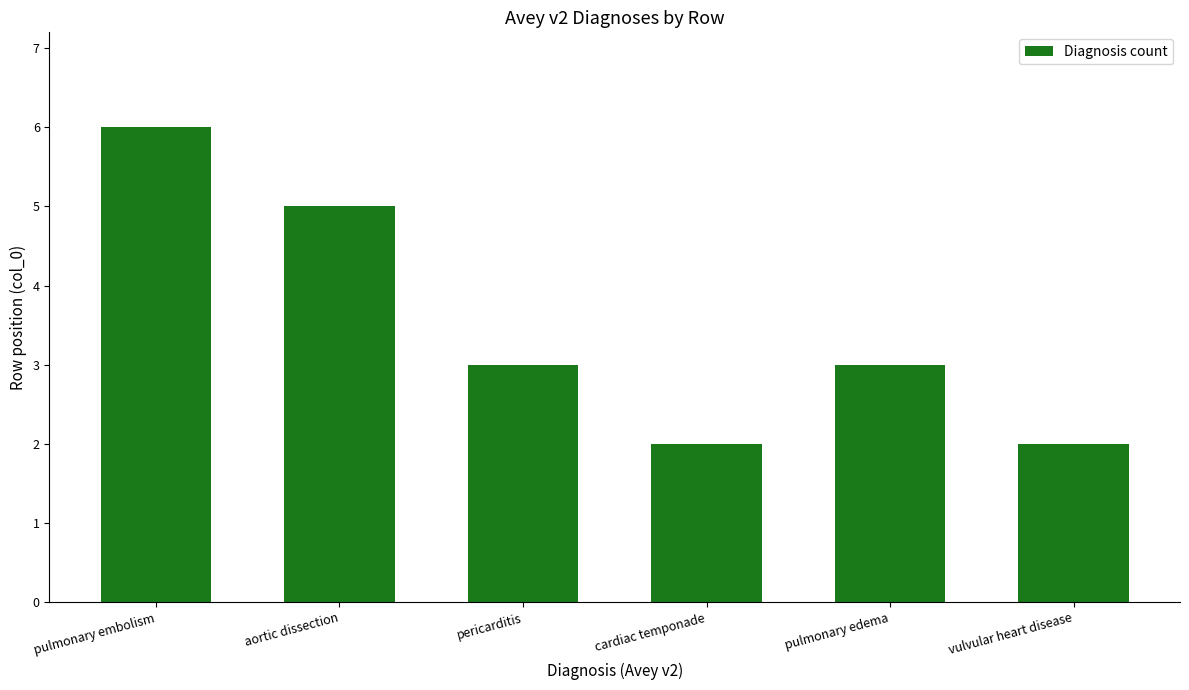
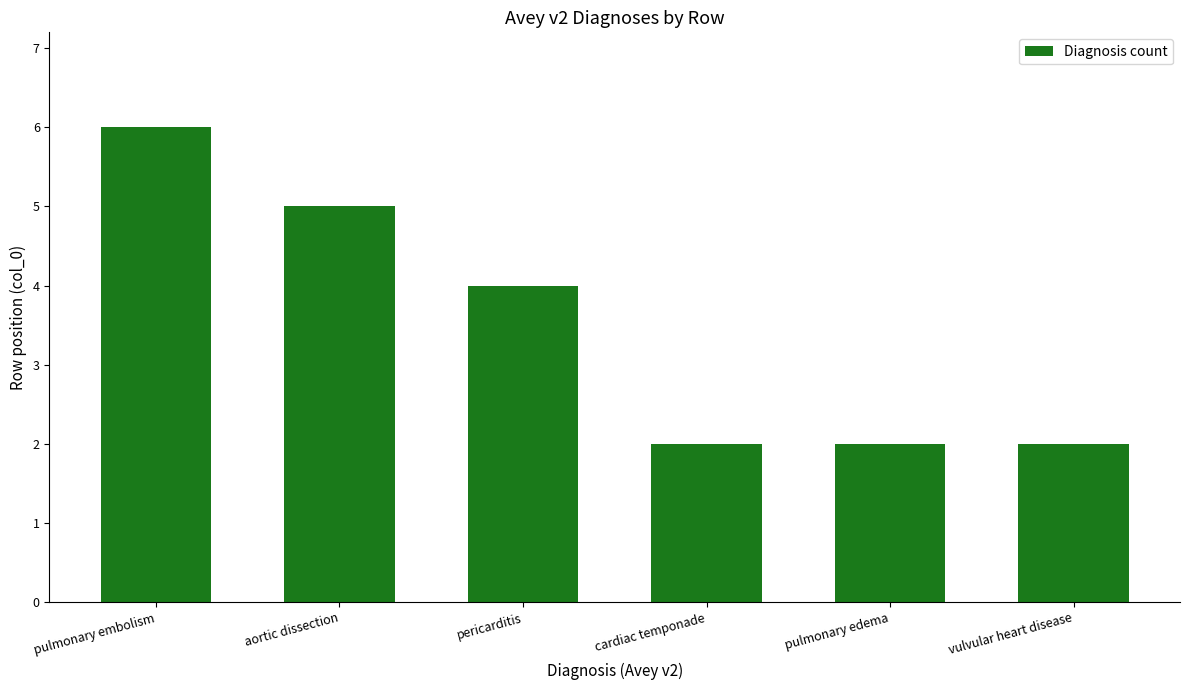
pericarditis: 3 -> 4
pulmonary edema: 3 -> 2
